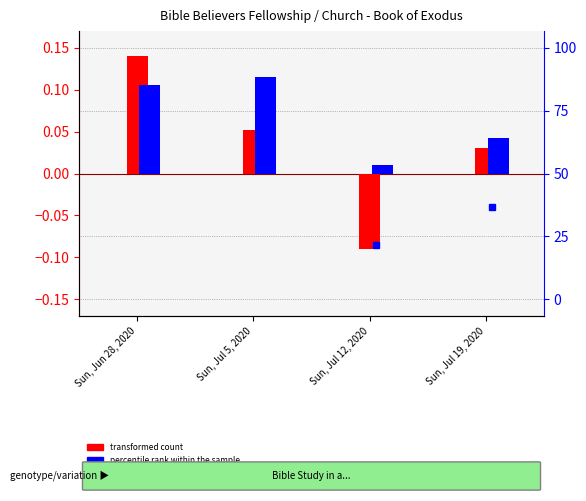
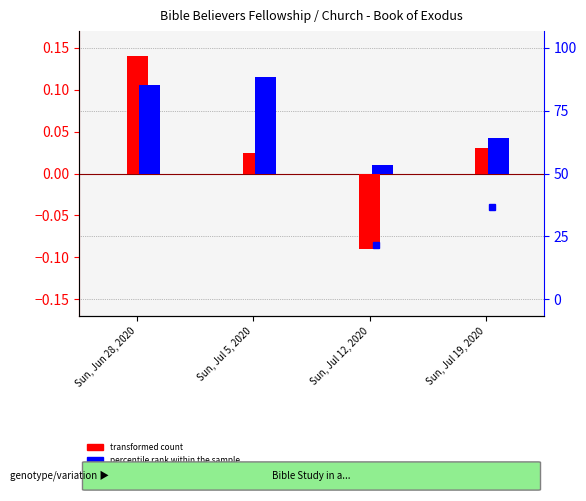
transformed count, Sun, Jul 5, 2020: 0.05 -> 0.03
